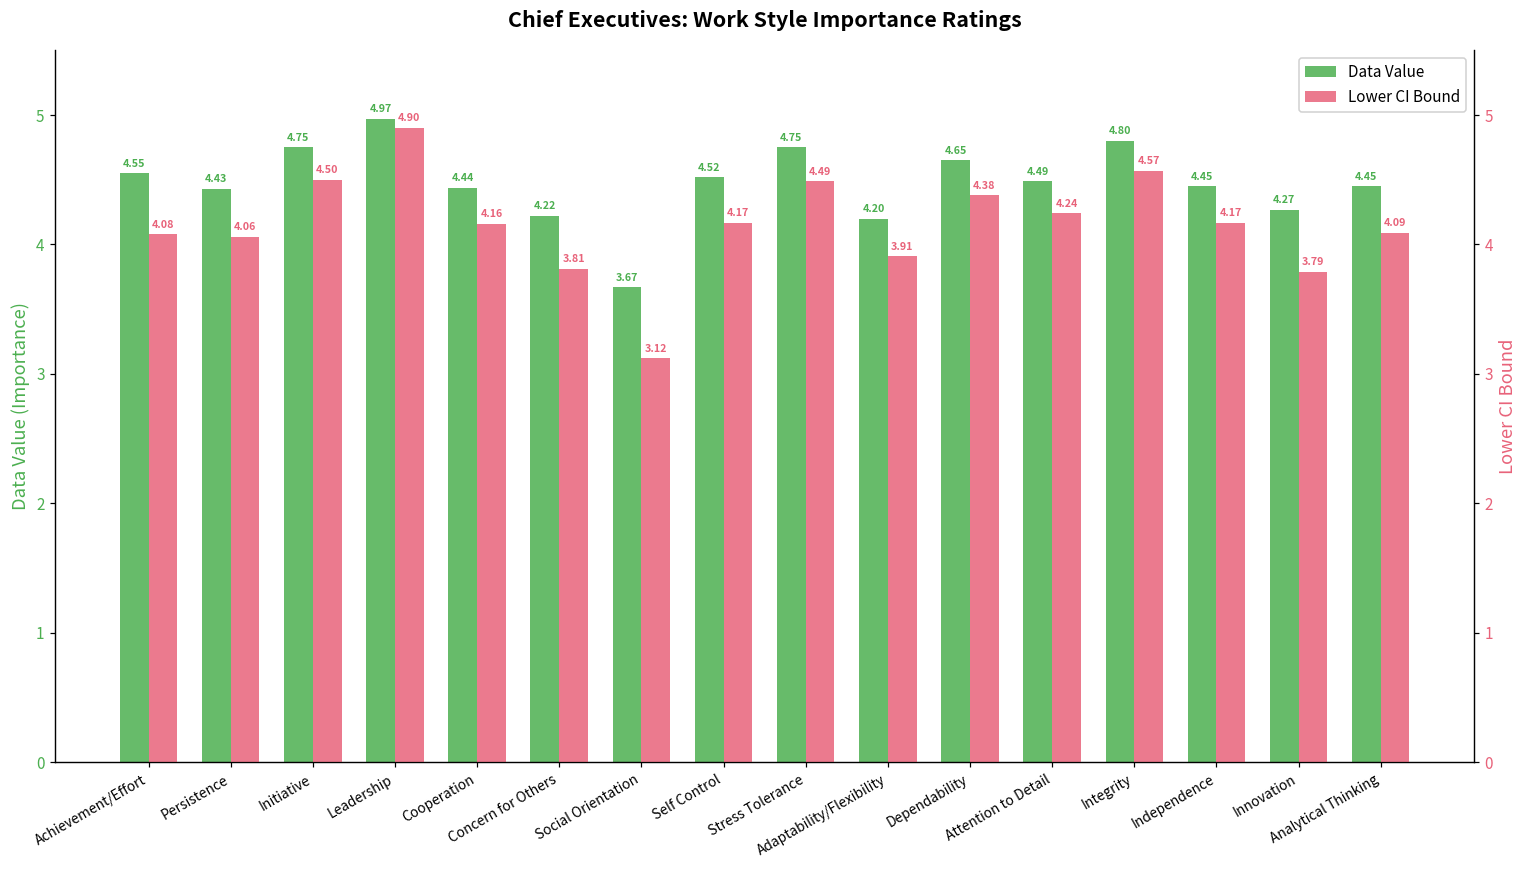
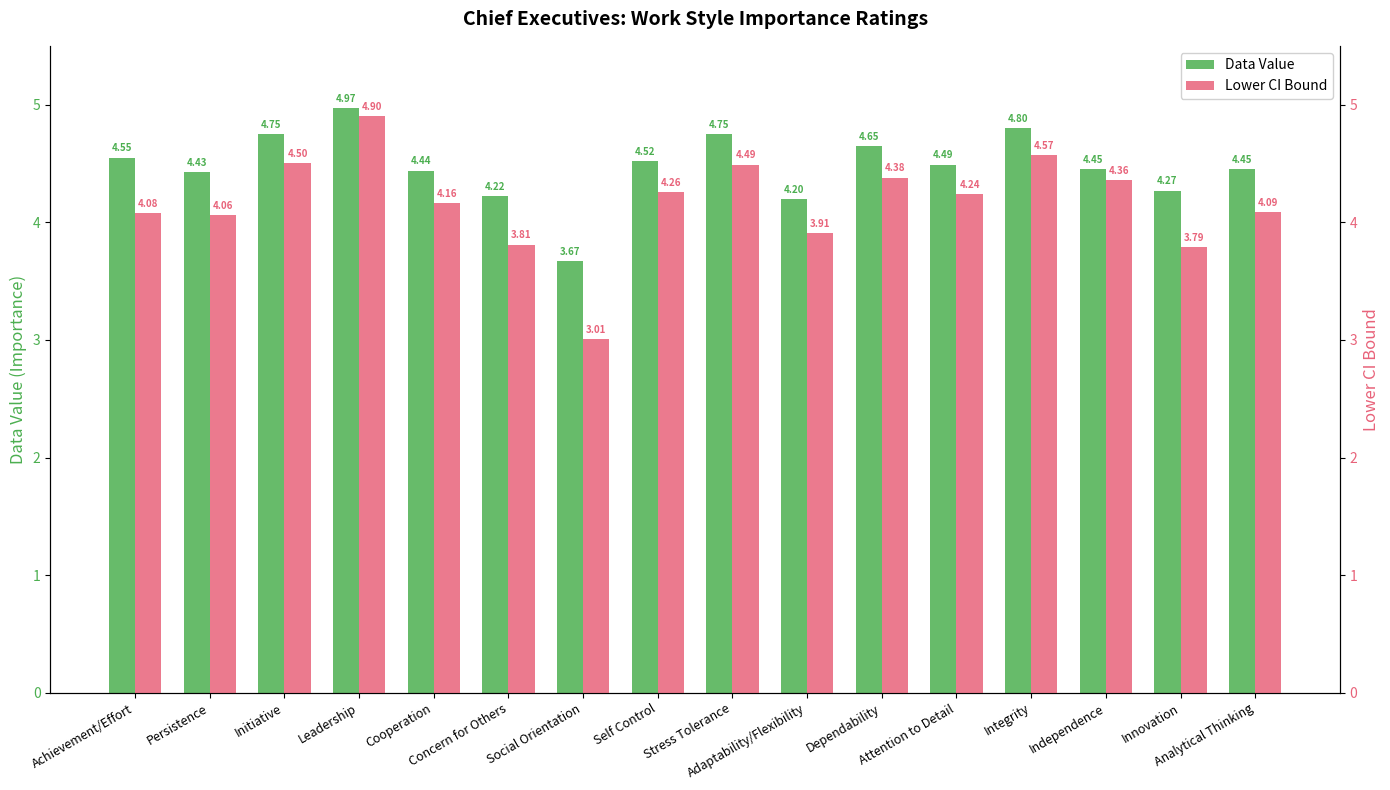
Lower CI Bound, Social Orientation: 3.12 -> 3.01
Lower CI Bound, Self Control: 4.17 -> 4.26
Lower CI Bound, Independence: 4.17 -> 4.36
